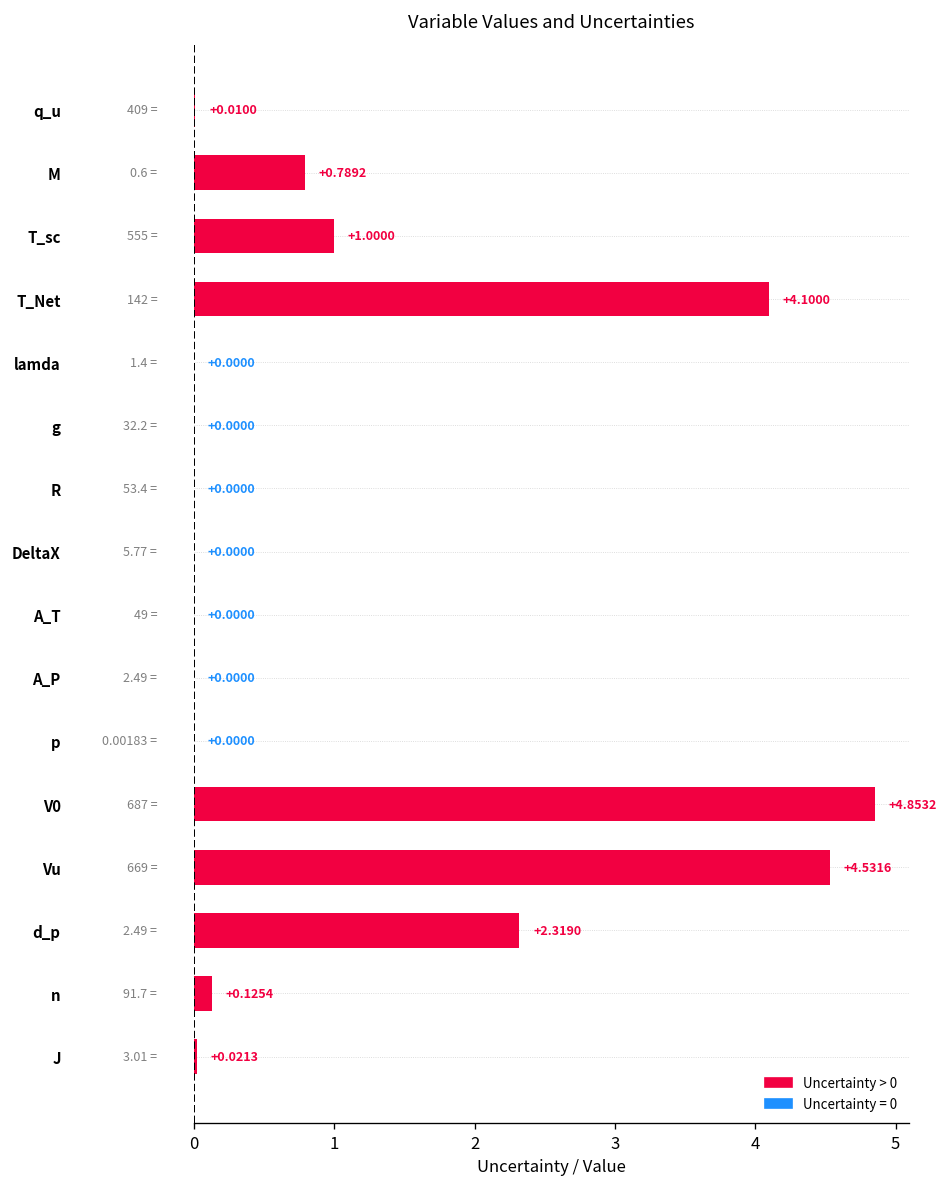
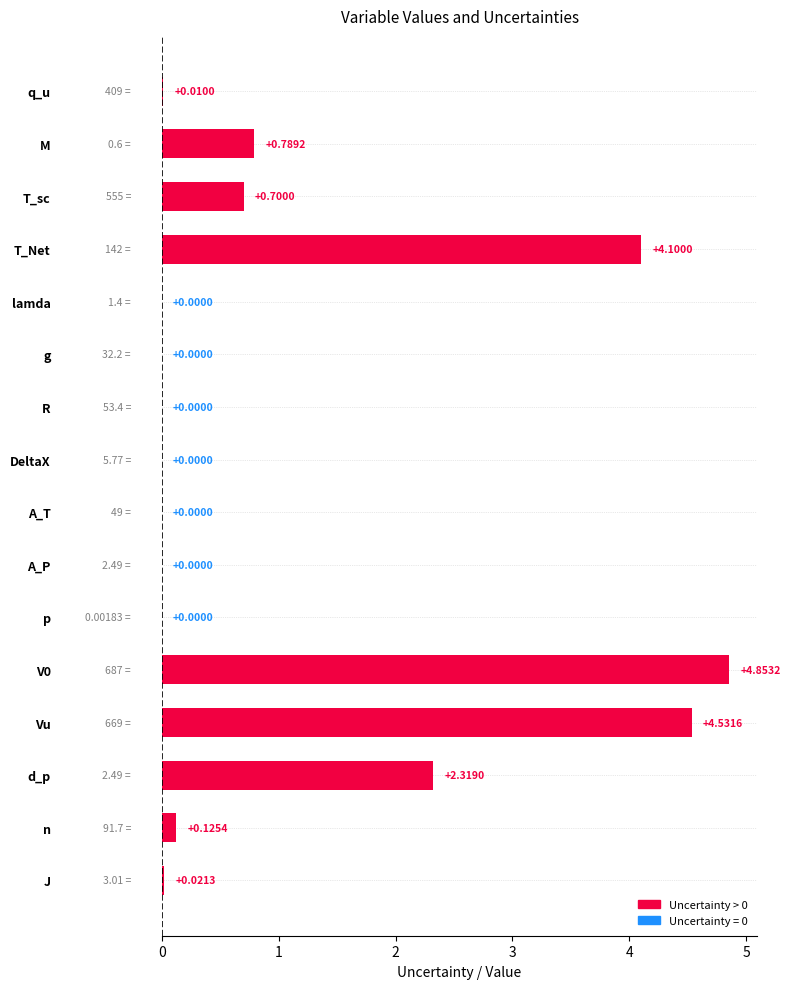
T_sc: +1.0000 -> +0.7000
